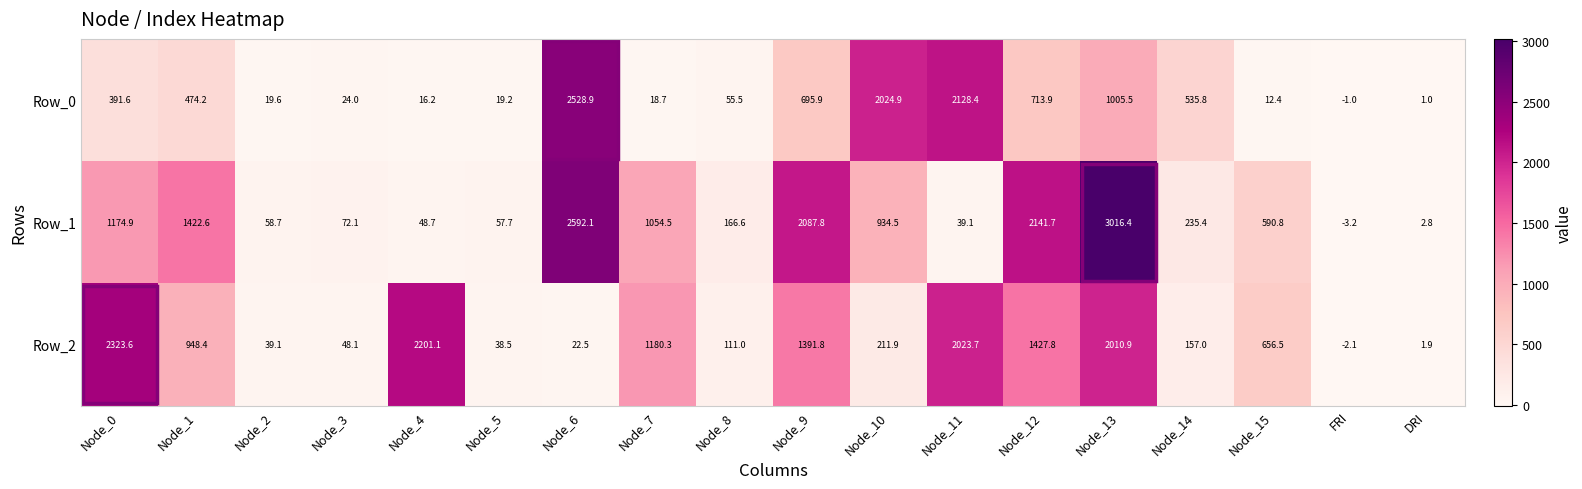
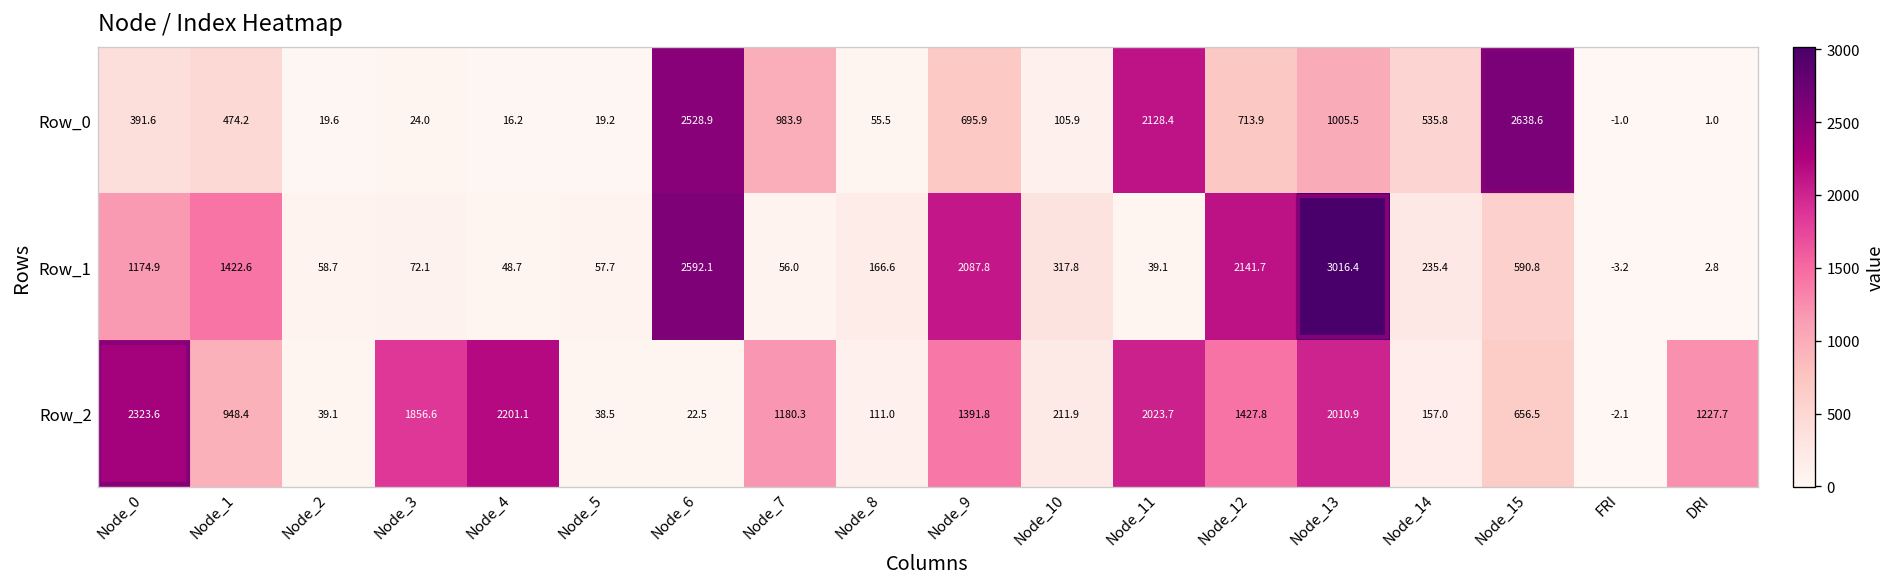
Row_0, Node_7: 18.7 -> 983.9
Row_0, Node_10: 2024.9 -> 105.9
Row_0, Node_15: 12.4 -> 2638.6
Row_1, Node_7: 1054.5 -> 56.0
Row_1, Node_10: 934.5 -> 317.8
Row_2, Node_3: 48.1 -> 1856.6
Row_2, DRI: 1.9 -> 1227.7
